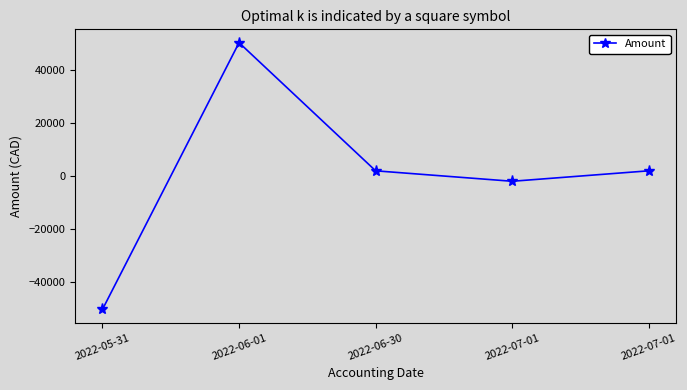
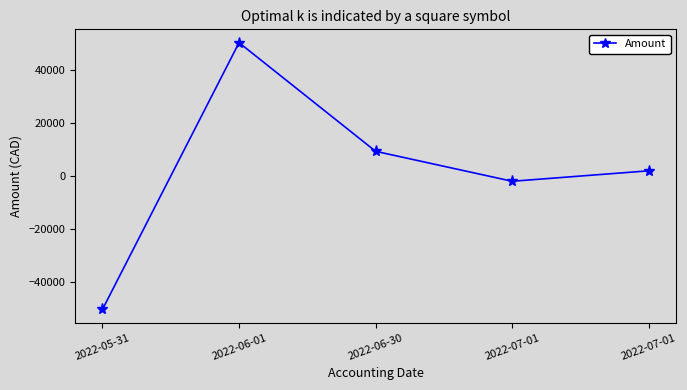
2022-06-30: 2000 -> 9000
